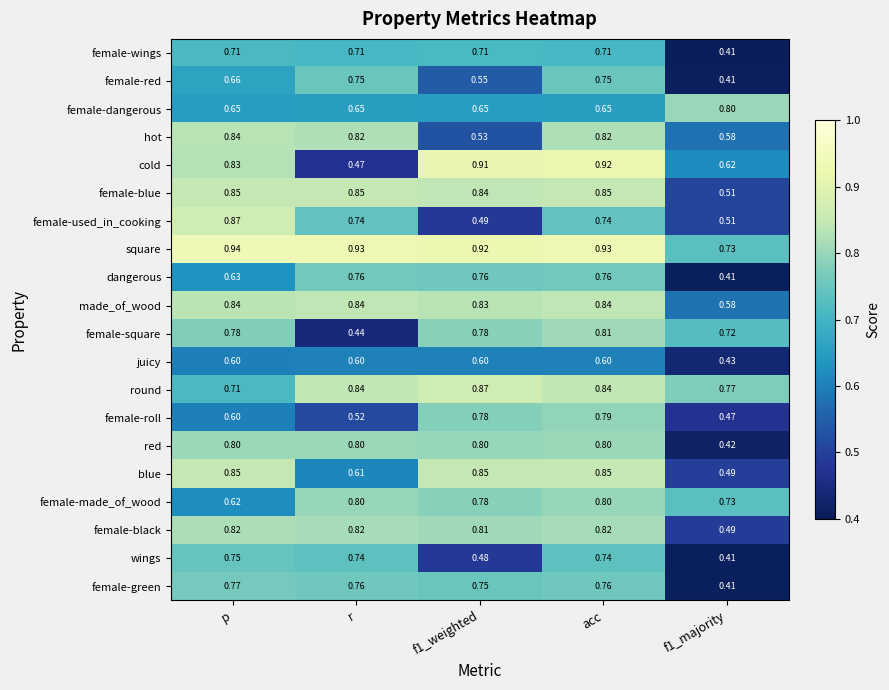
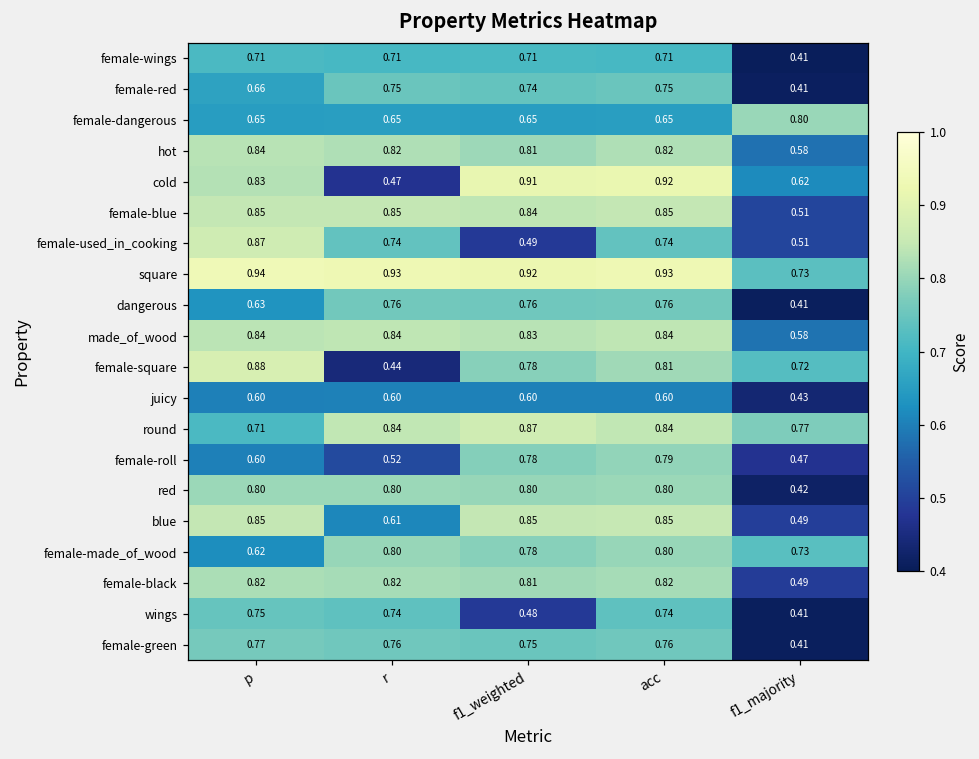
female-red, f1_weighted: 0.55 -> 0.74
hot, f1_weighted: 0.53 -> 0.81
female-square, p: 0.78 -> 0.88
